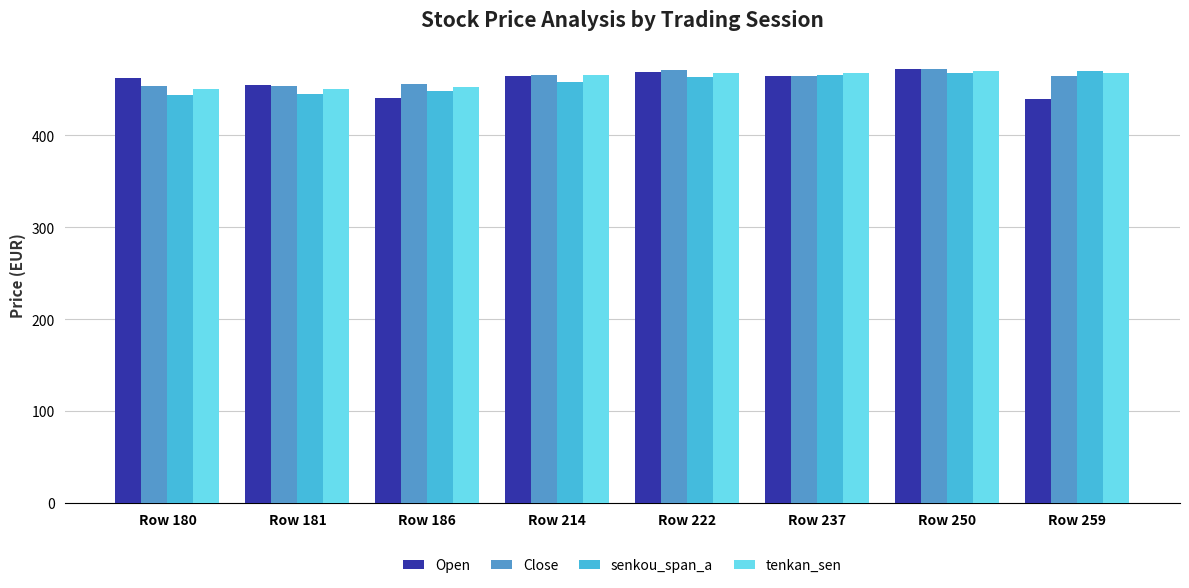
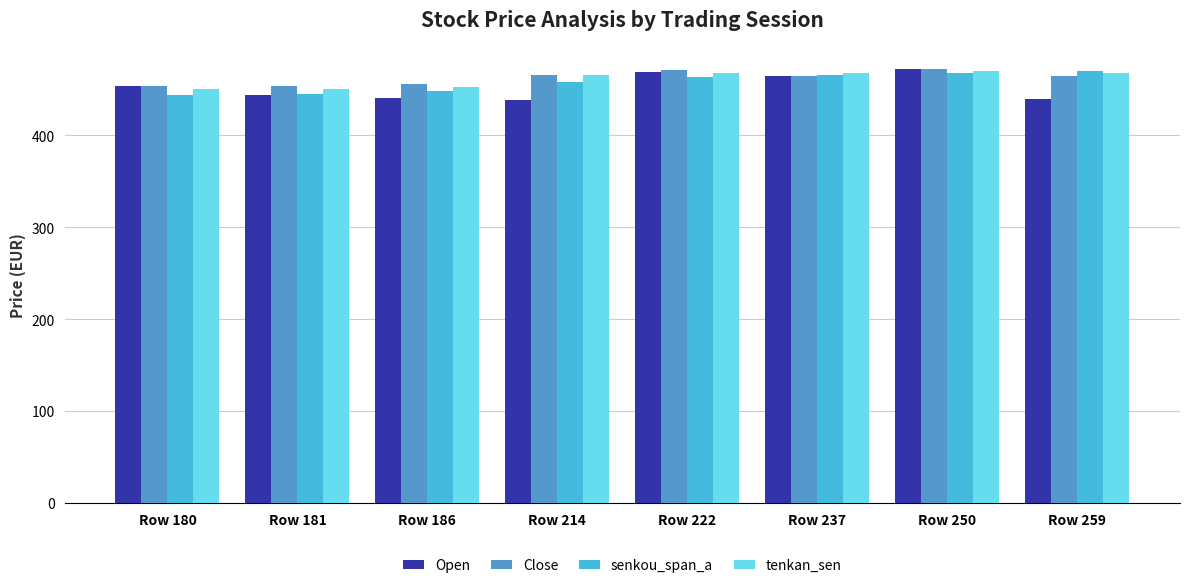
Open, Row 180: 460 -> 450
Open, Row 181: 450 -> 440
Open, Row 214: 470 -> 440
